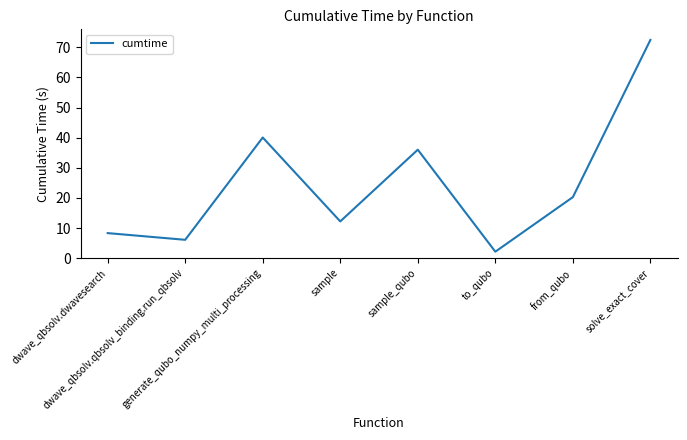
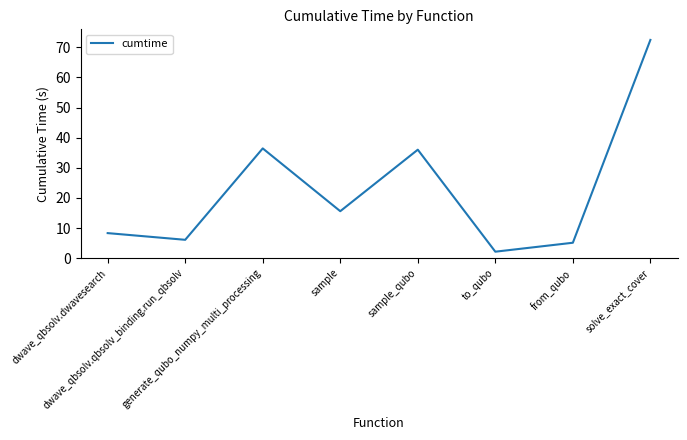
generate_qubo_numpy_multi_processing: 40 -> 36
sample: 12 -> 16
from_qubo: 20 -> 5
